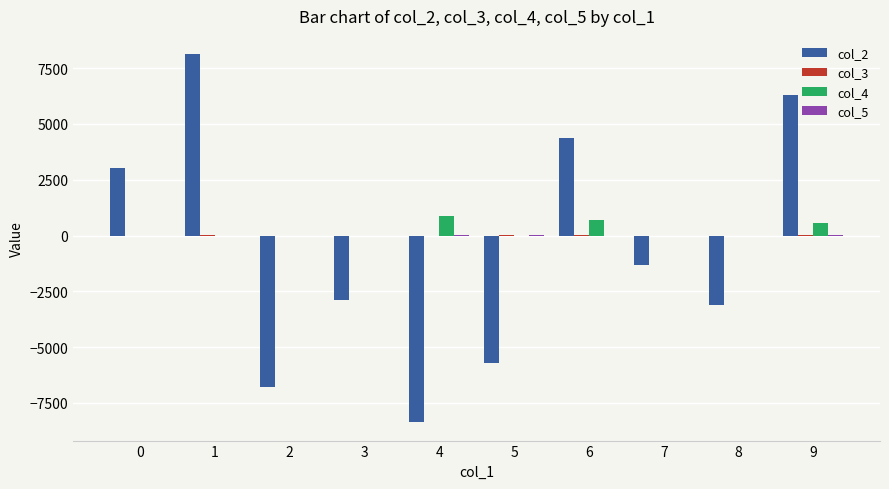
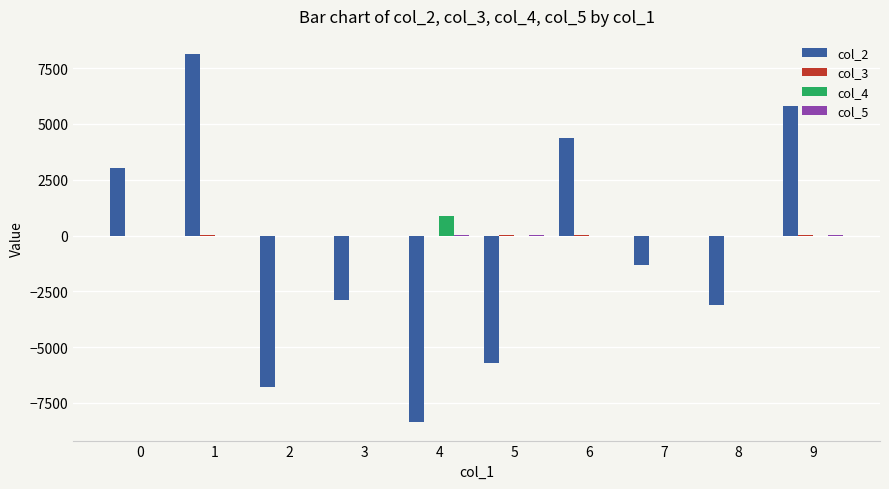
col_4, 6: 700 -> 0
col_2, 9: 6300 -> 5800
col_4, 9: 600 -> 0
